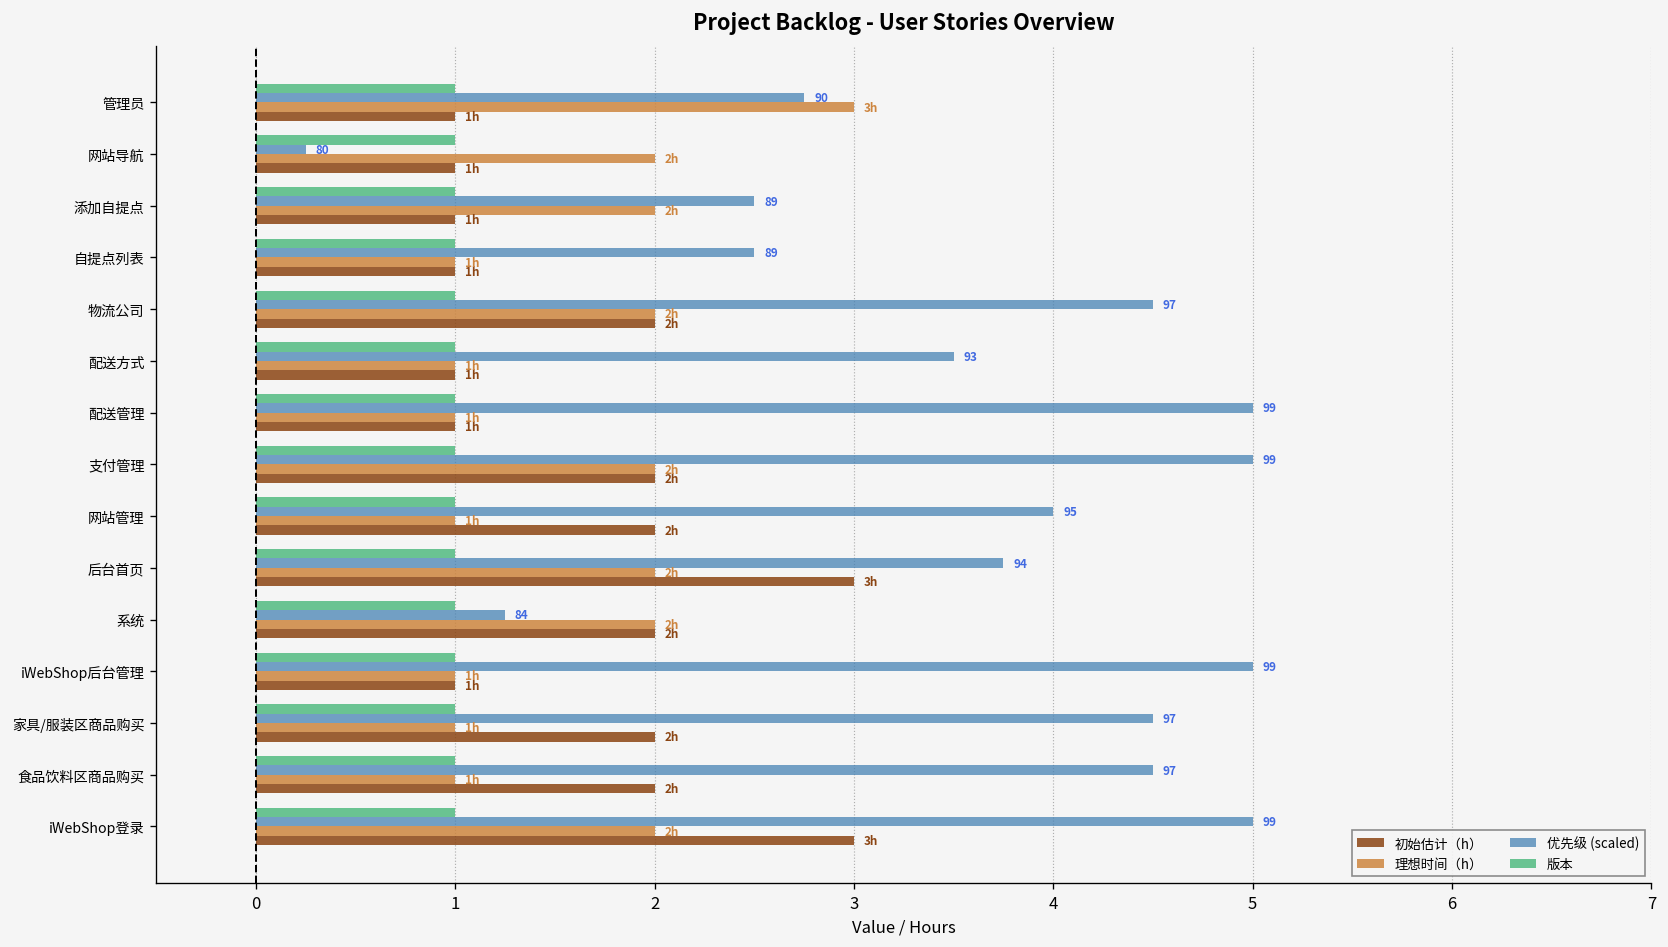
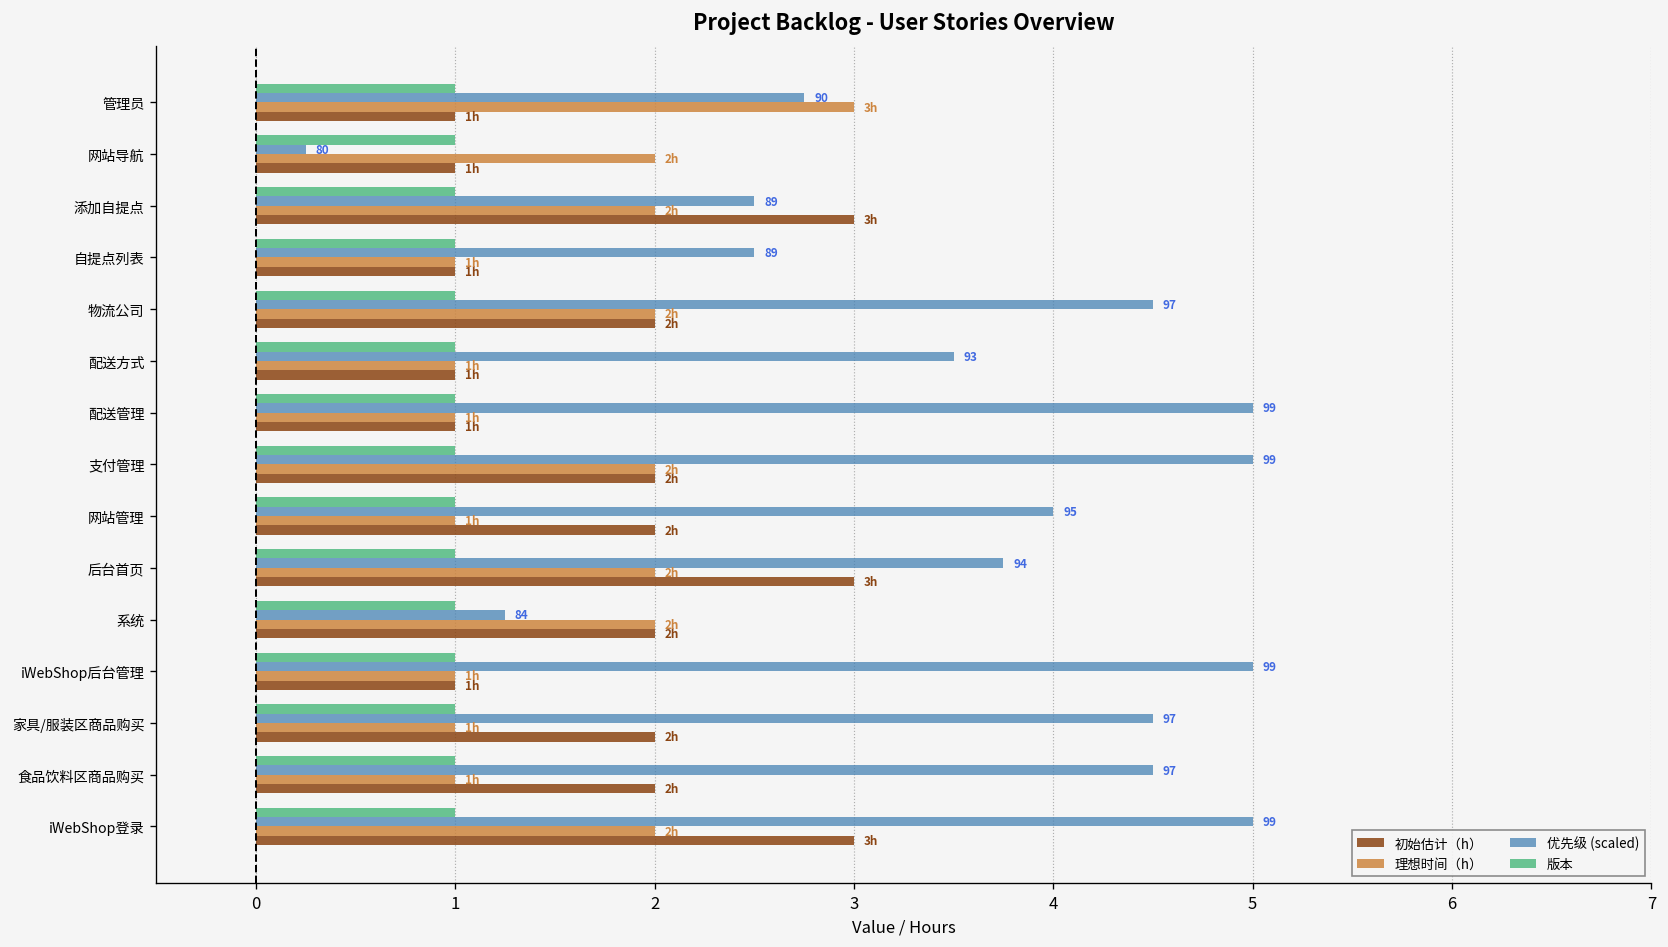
初始估计（h）, 添加自提点: 1h -> 3h
